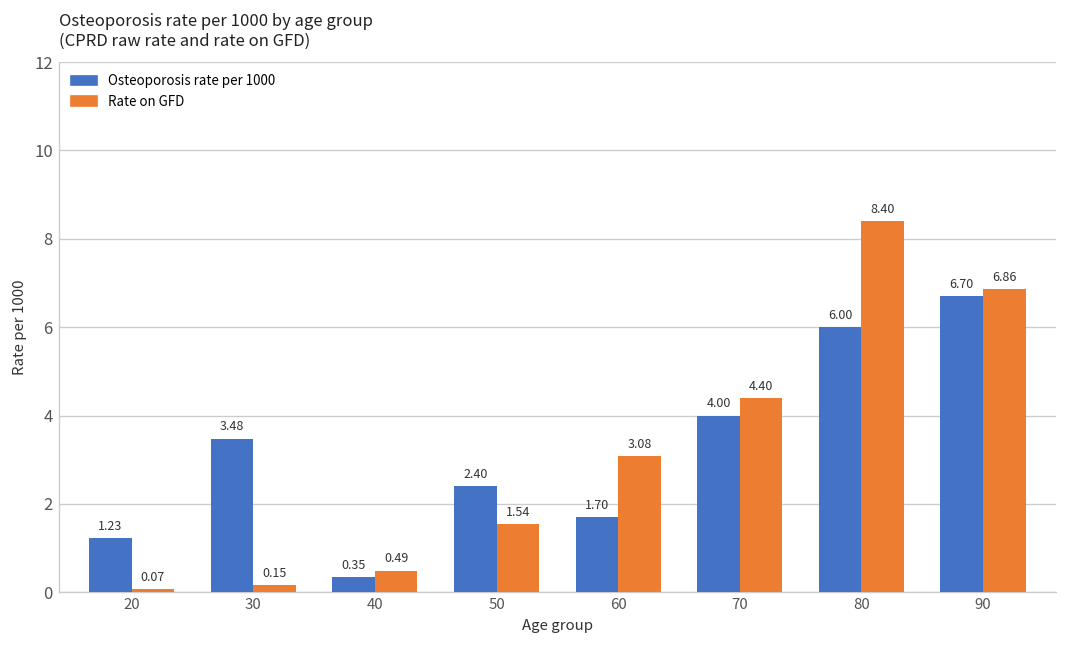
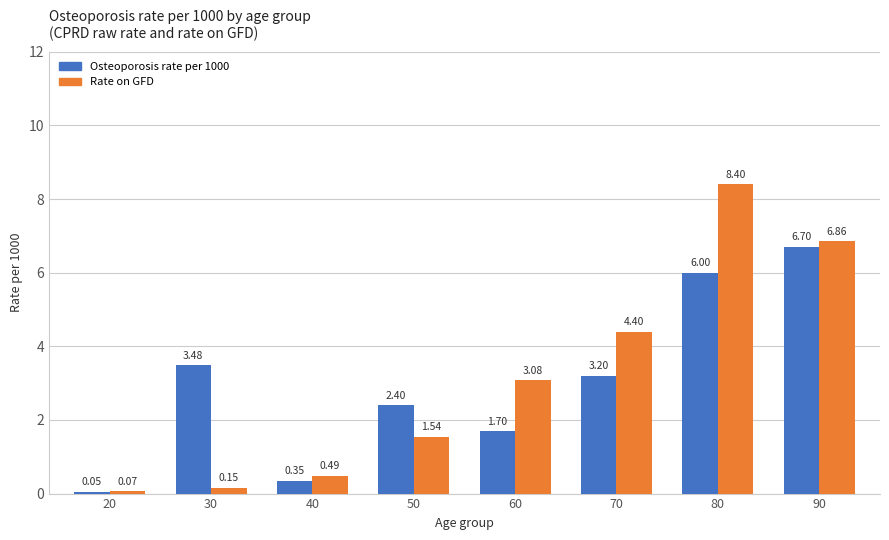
Osteoporosis rate per 1000, 20: 1.23 -> 0.05
Osteoporosis rate per 1000, 70: 4.00 -> 3.20
